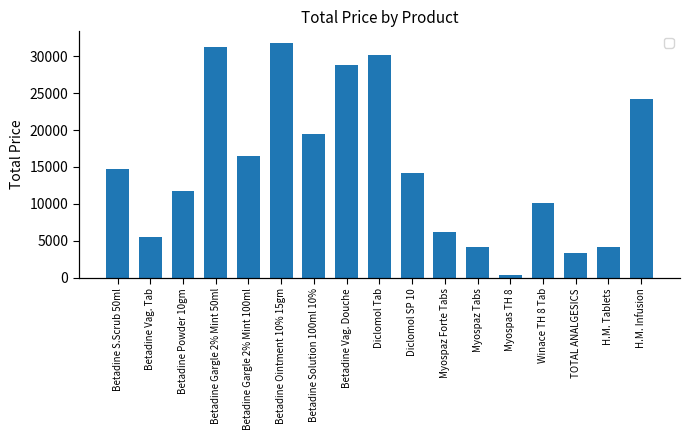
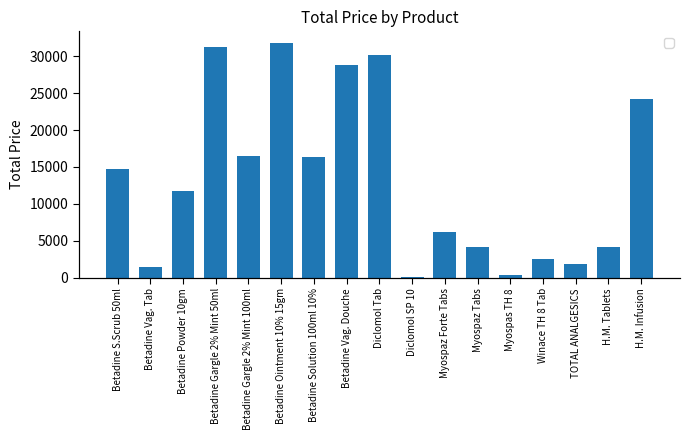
Betadine Vag. Tab: 5000 -> 1000
Betadine Solution 100ml 10%: 20000 -> 16000
Diclomol SP 10: 14000 -> 0
Winace TH 8 Tab: 10000 -> 3000
TOTAL ANALGESICS: 3000 -> 2000
